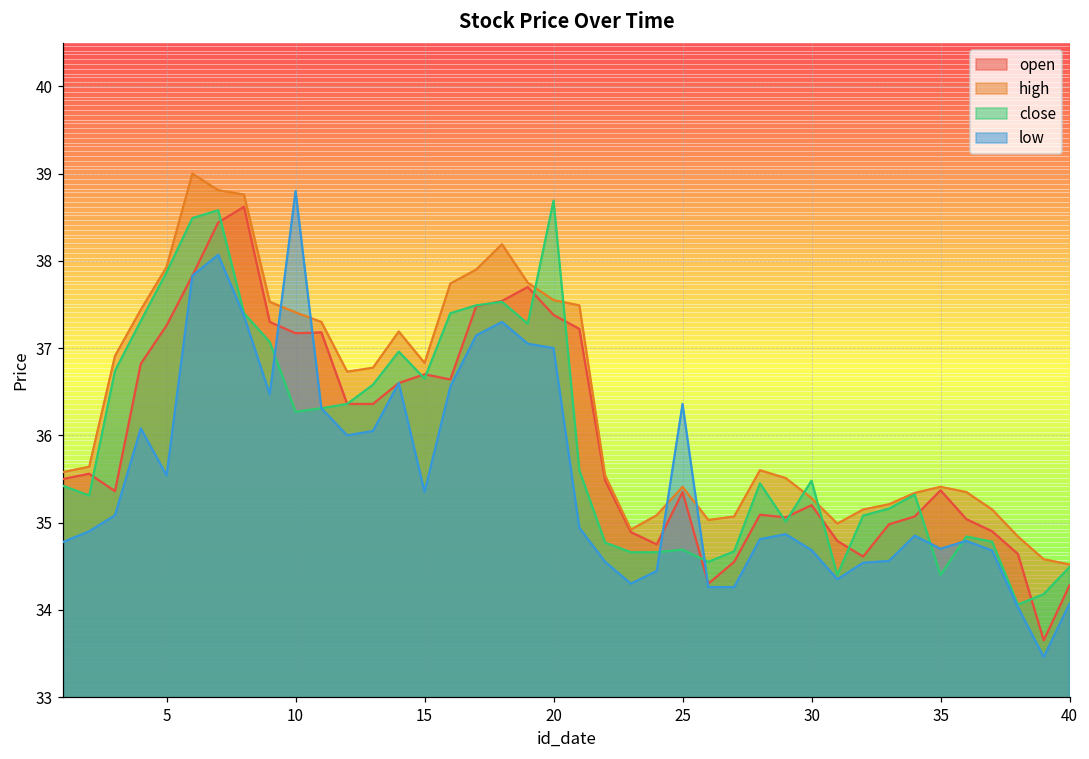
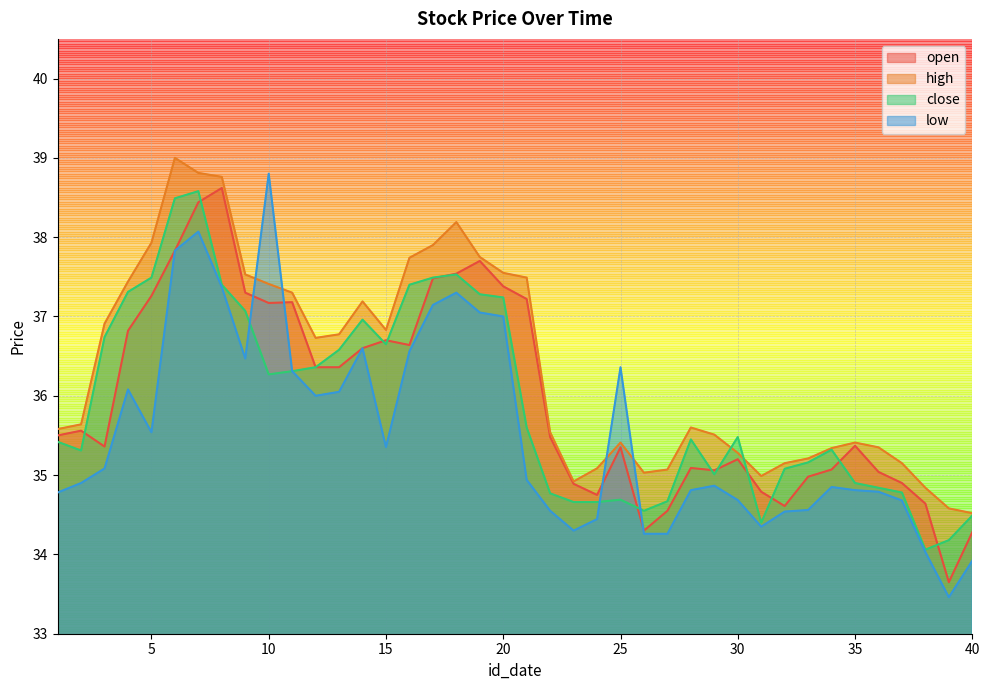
close, 5: 37.9 -> 37.5
close, 20: 38.7 -> 37.2
close, 35: 34.4 -> 34.9
low, 35: 34.7 -> 34.8
low, 40: 34.1 -> 33.9
